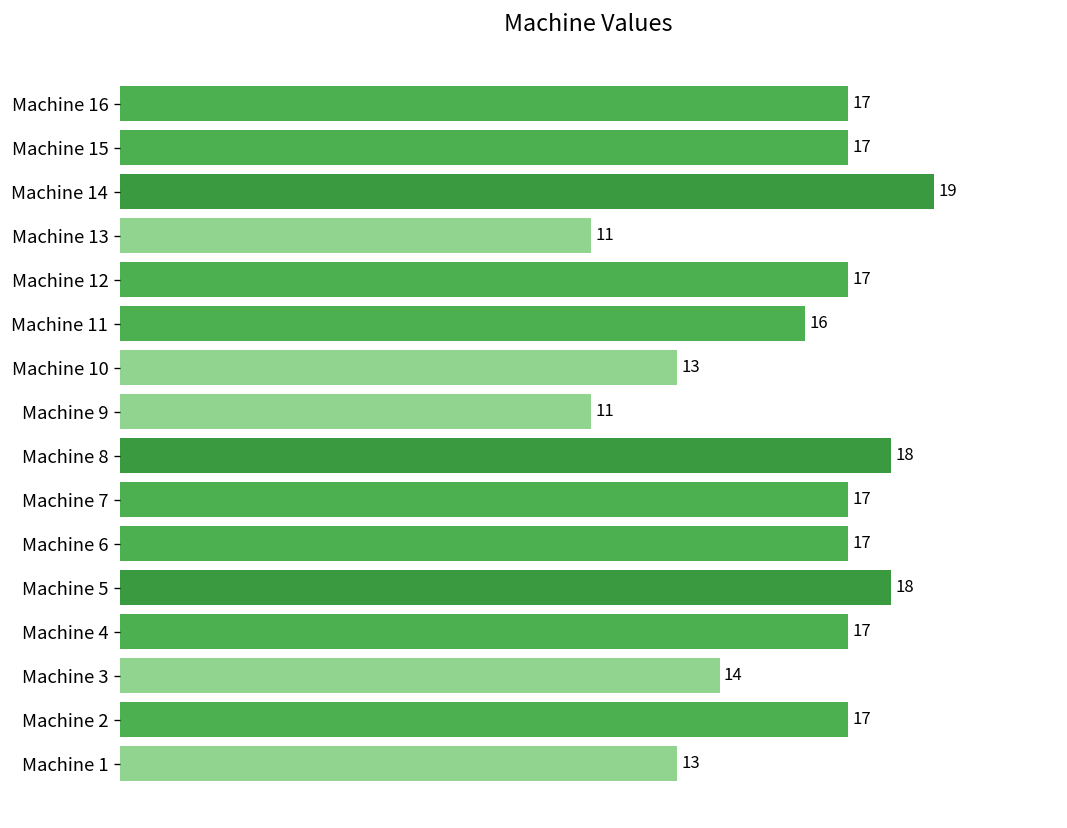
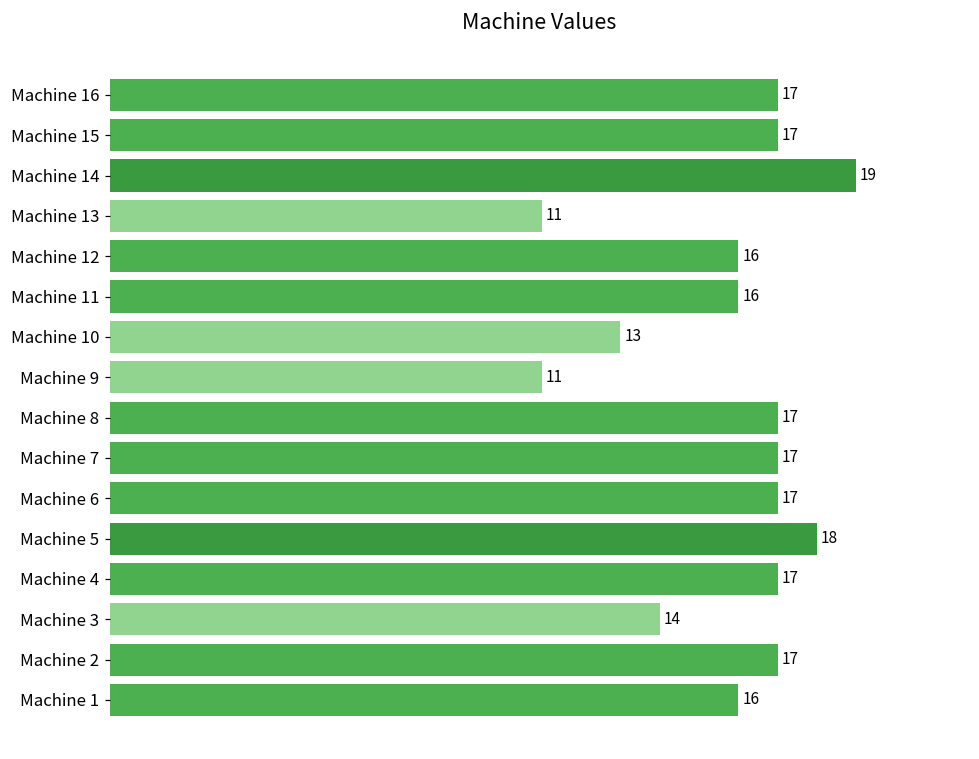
Machine 12: 17 -> 16
Machine 8: 18 -> 17
Machine 1: 13 -> 16
